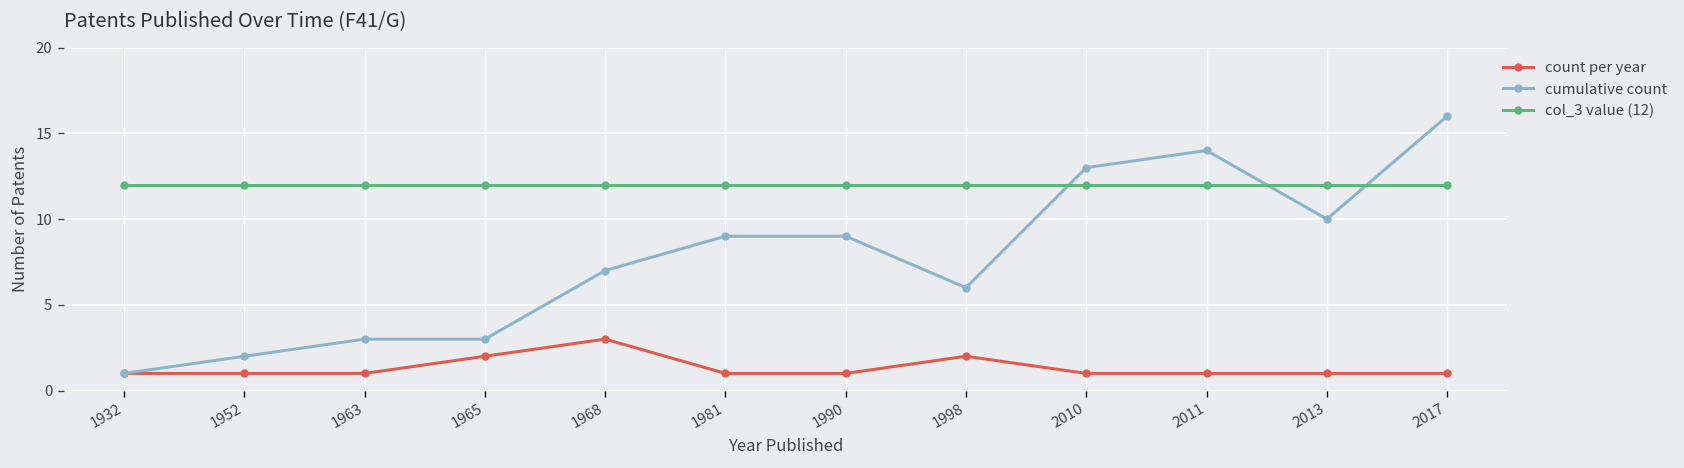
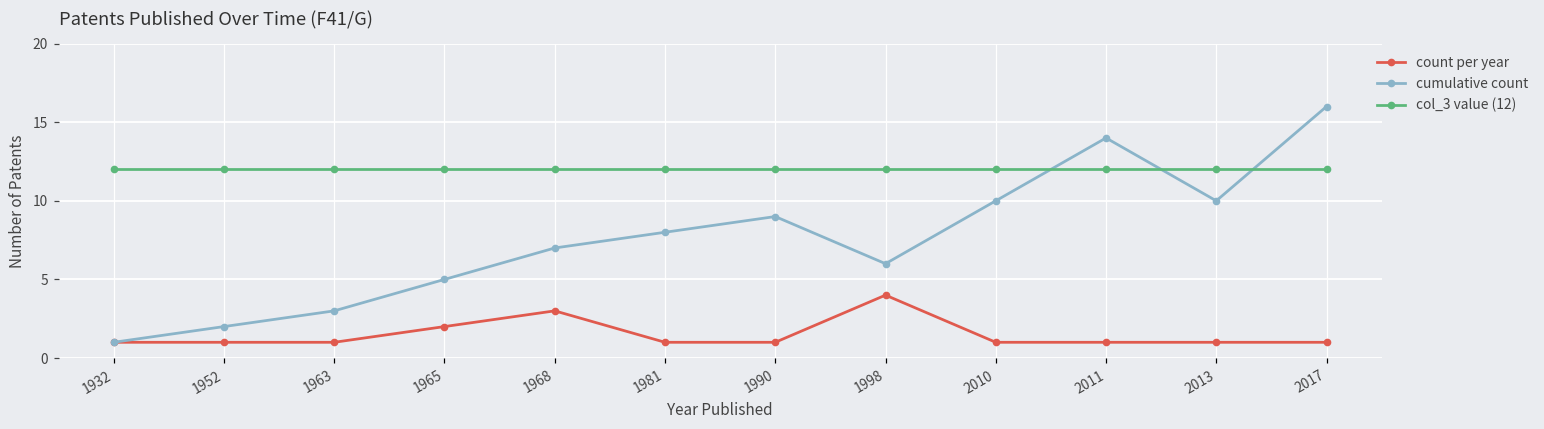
cumulative count, 1965: 3 -> 5
cumulative count, 1981: 9 -> 8
count per year, 1998: 2 -> 4
cumulative count, 2010: 13 -> 10
